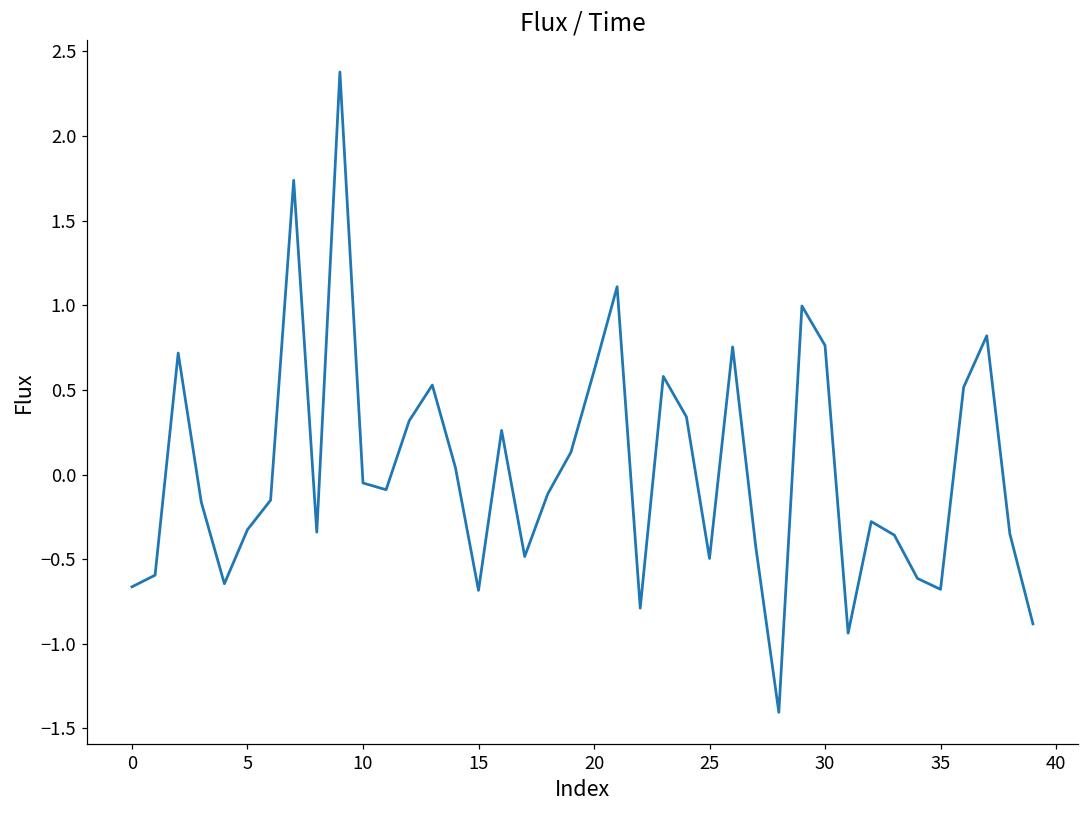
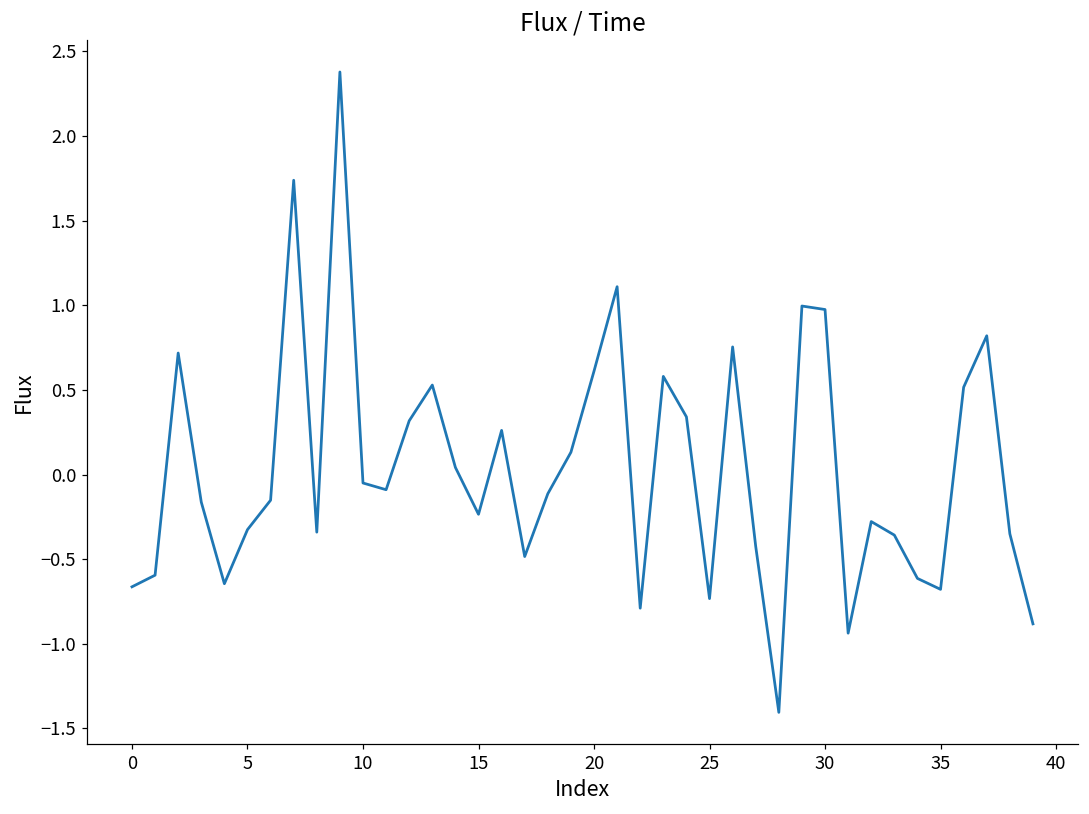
15: -0.68 -> -0.23
25: -0.50 -> -0.73
30: 0.76 -> 0.97
